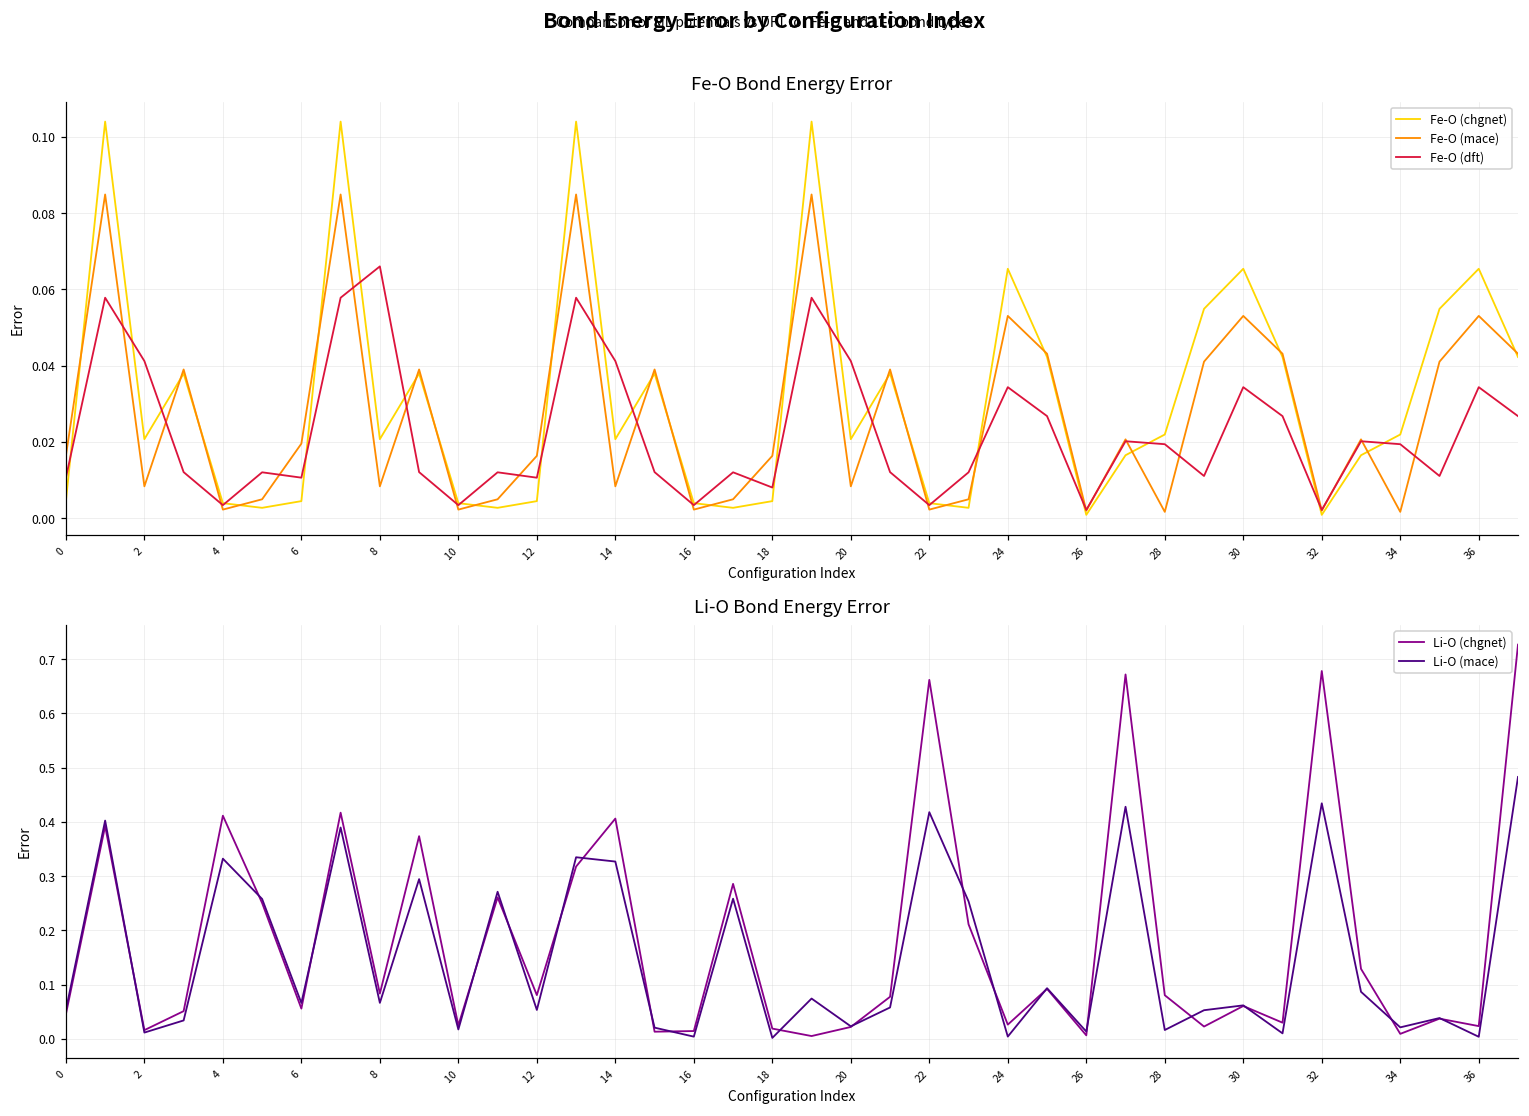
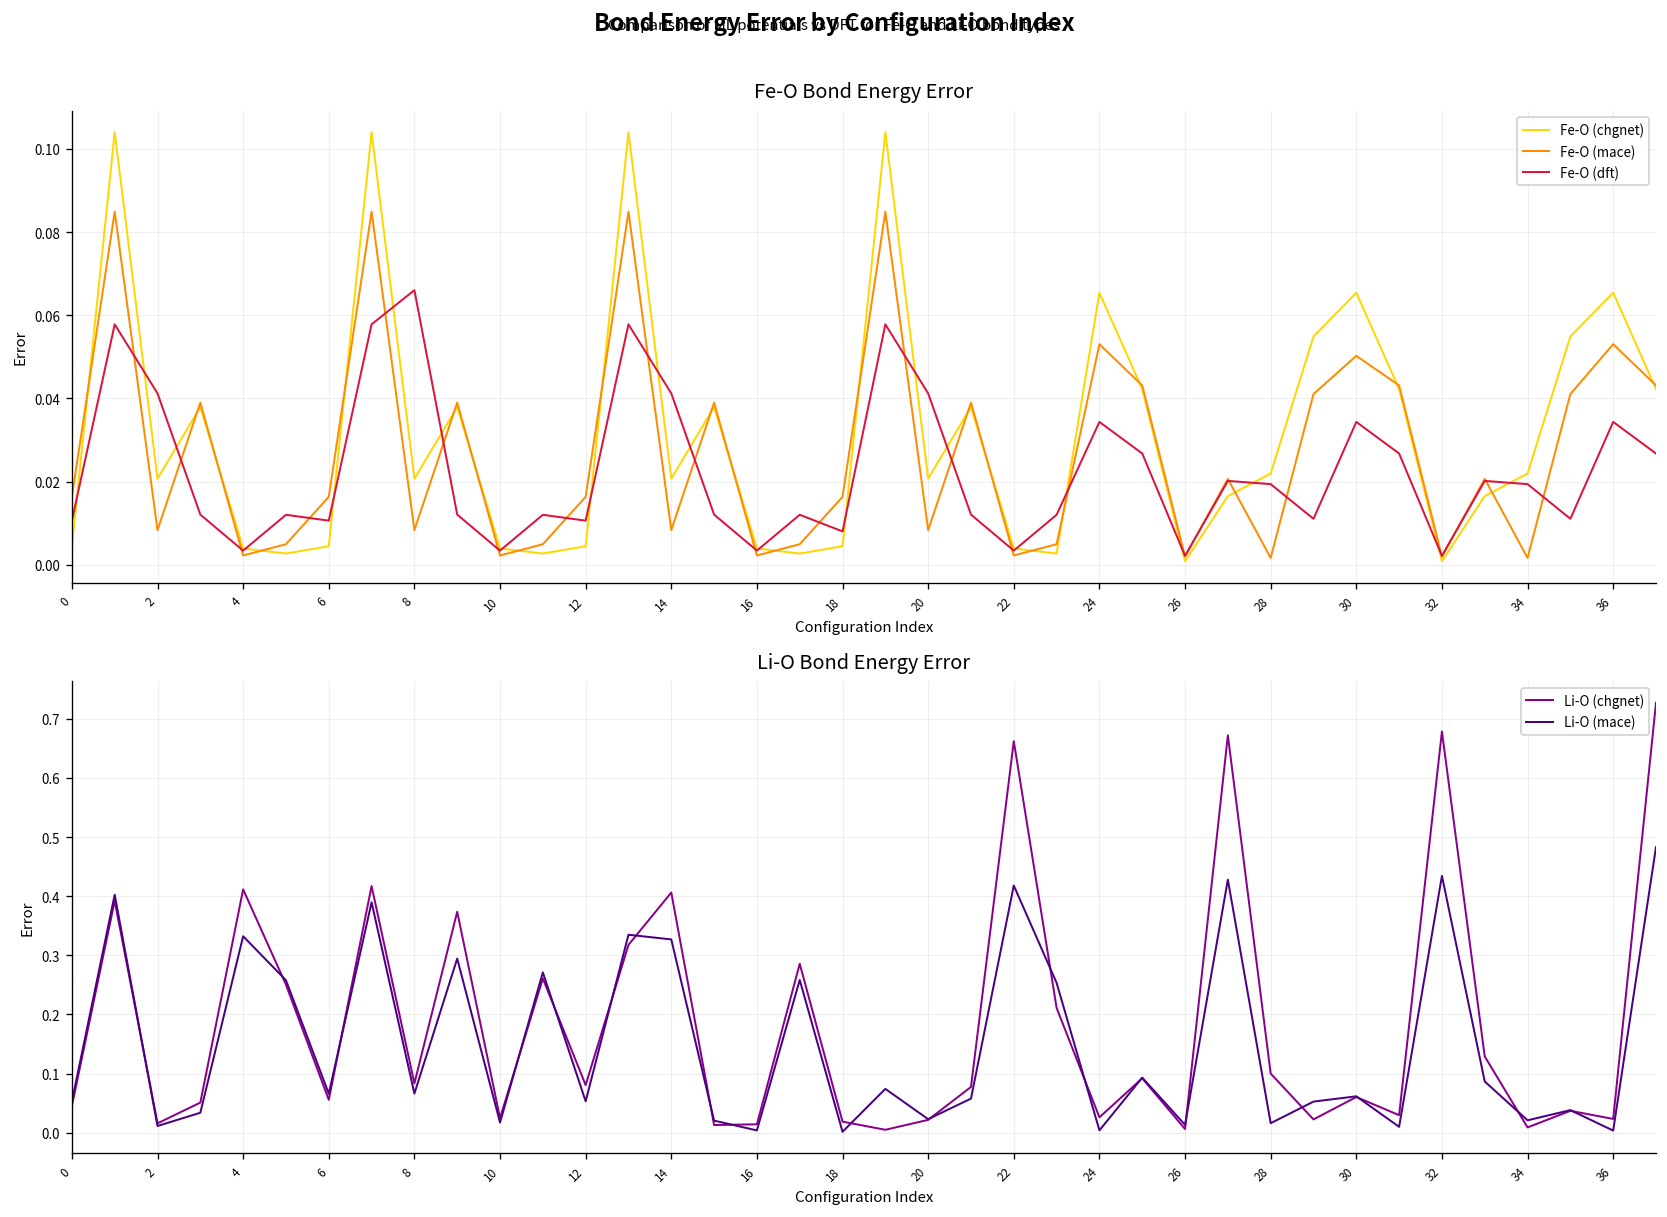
Fe-O Bond Energy Error, Fe-O (mace), 6: 0.020 -> 0.016
Fe-O Bond Energy Error, Fe-O (mace), 30: 0.053 -> 0.050
Li-O Bond Energy Error, Li-O (chgnet), 28: 0.08 -> 0.10
